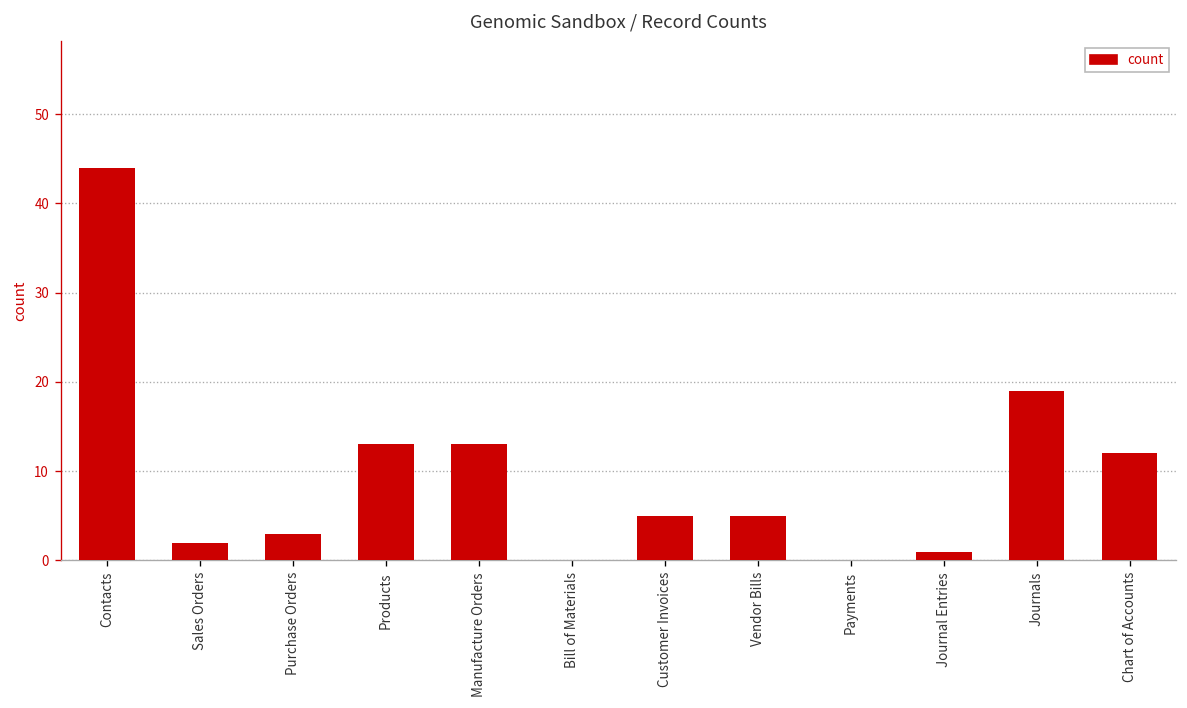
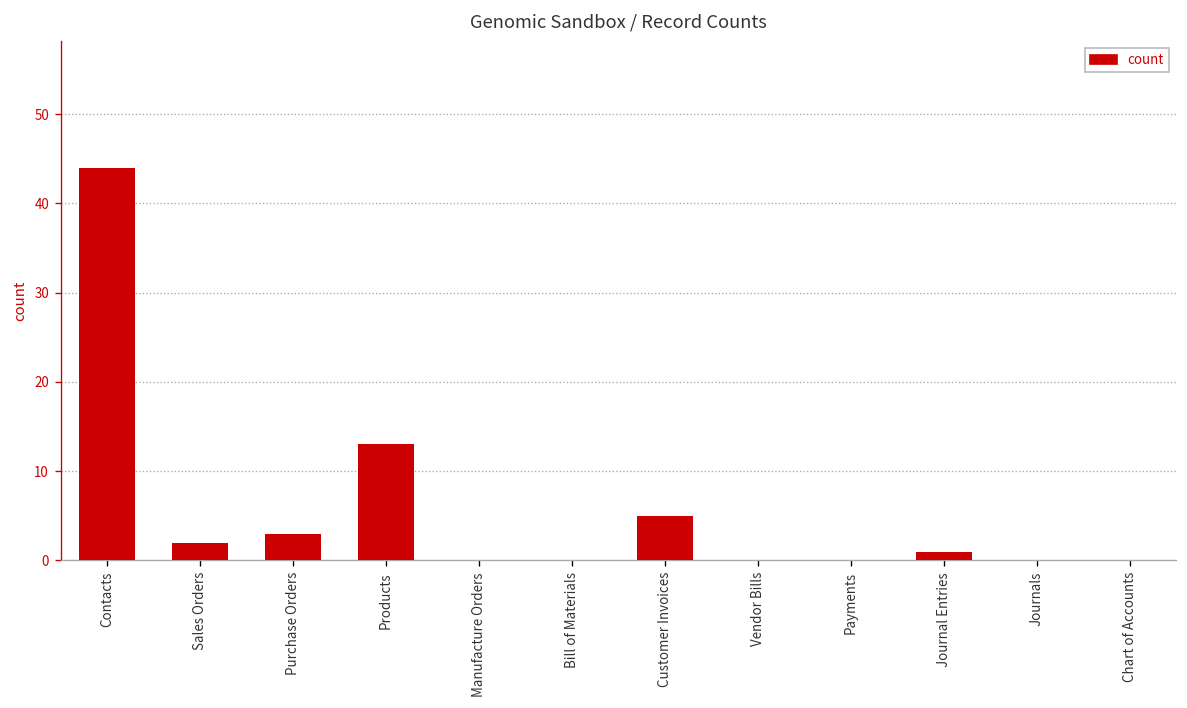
Manufacture Orders: 13 -> 0
Vendor Bills: 5 -> 0
Journals: 19 -> 0
Chart of Accounts: 12 -> 0
